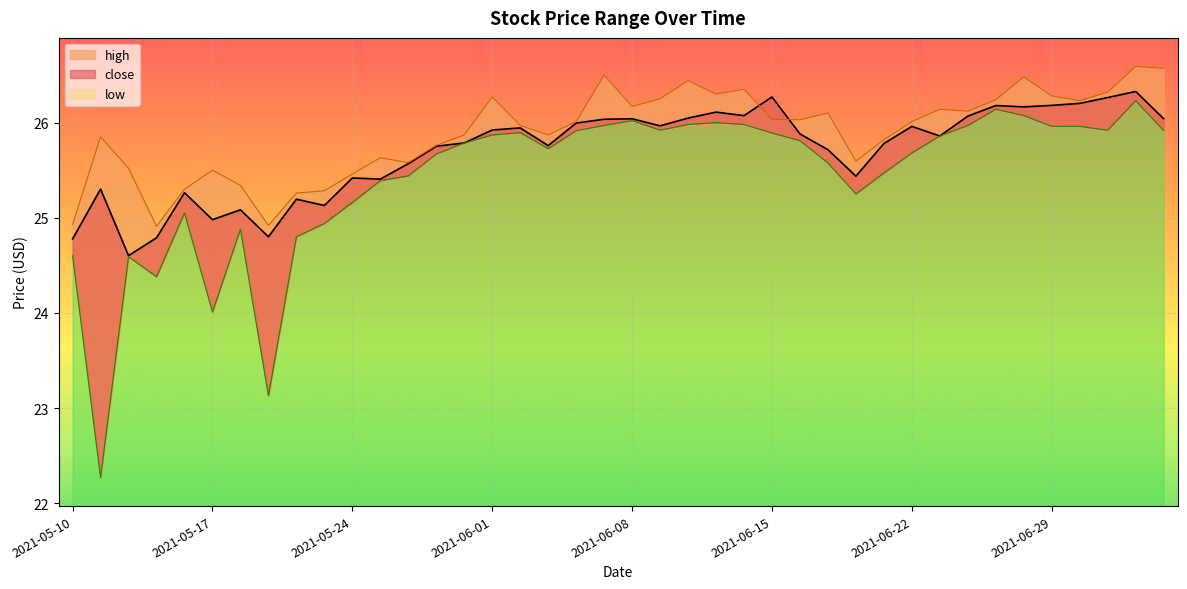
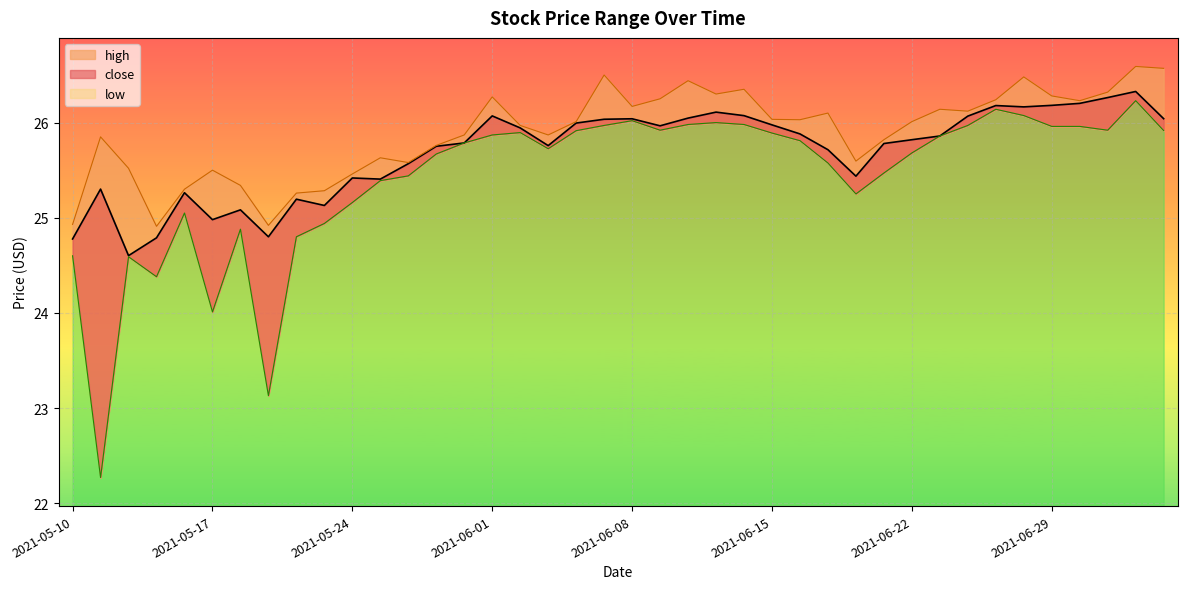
close, 2021-06-01: 25.9 -> 26.1
close, 2021-06-15: 26.3 -> 26.0
close, 2021-06-22: 26.0 -> 25.8
